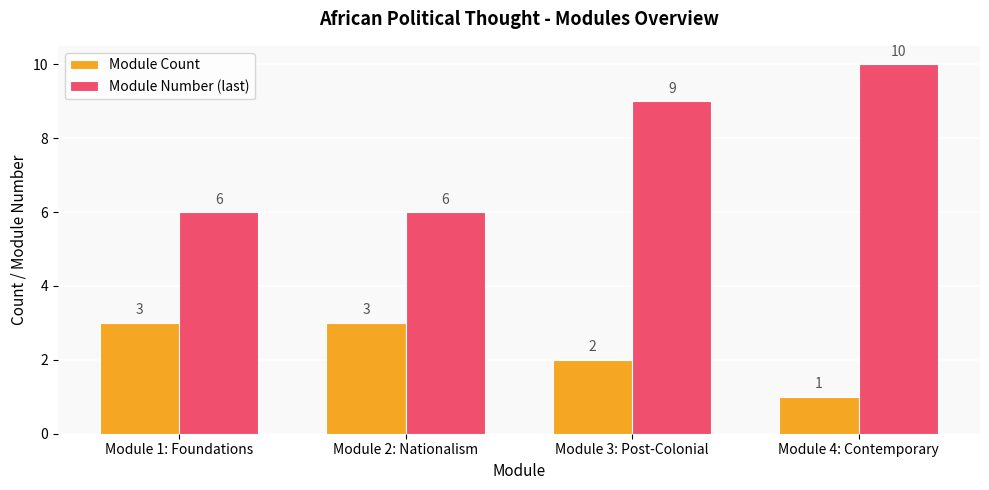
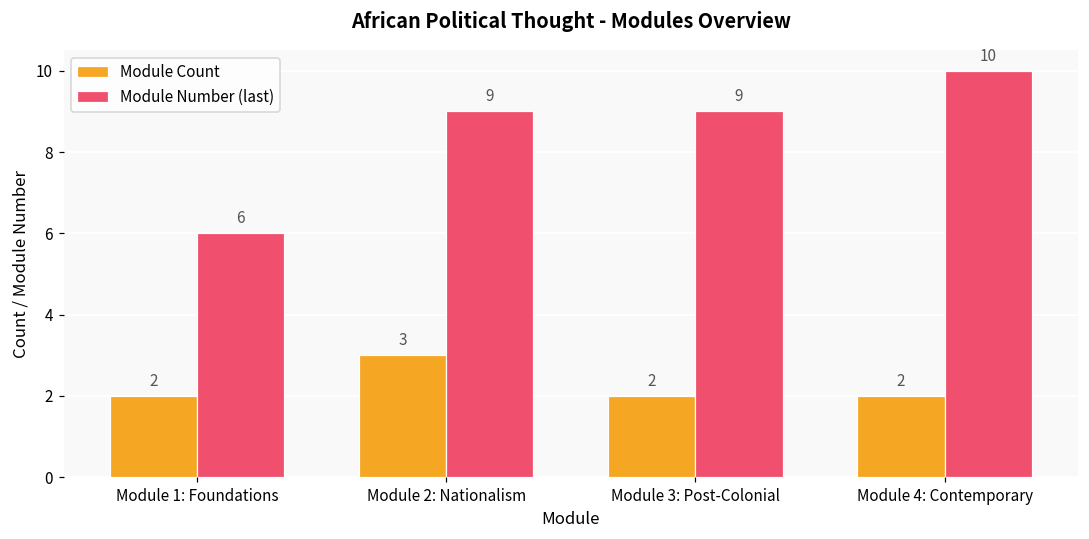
Module Count, Module 1: Foundations: 3 -> 2
Module Number (last), Module 2: Nationalism: 6 -> 9
Module Count, Module 4: Contemporary: 1 -> 2
